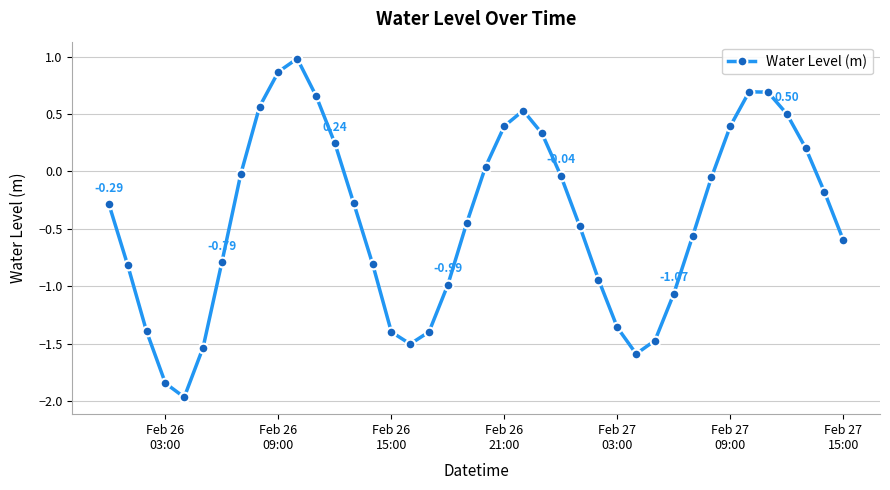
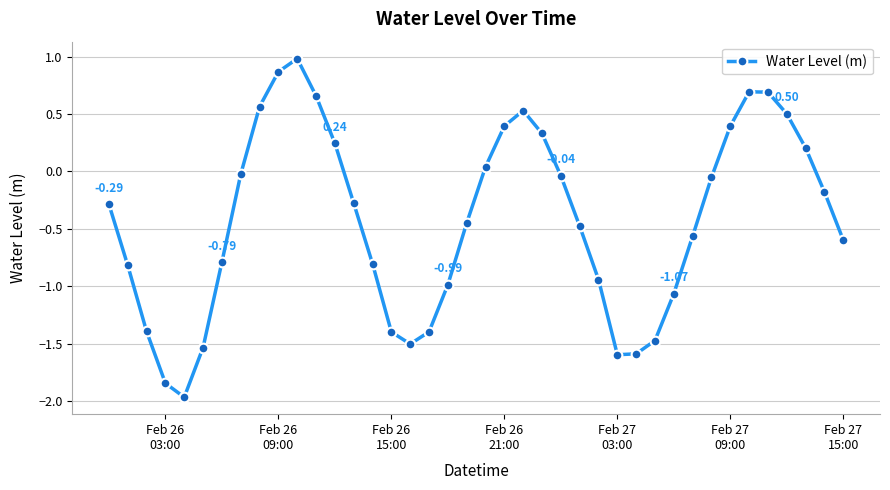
Feb 27 03:00: -1.36 -> -1.60
